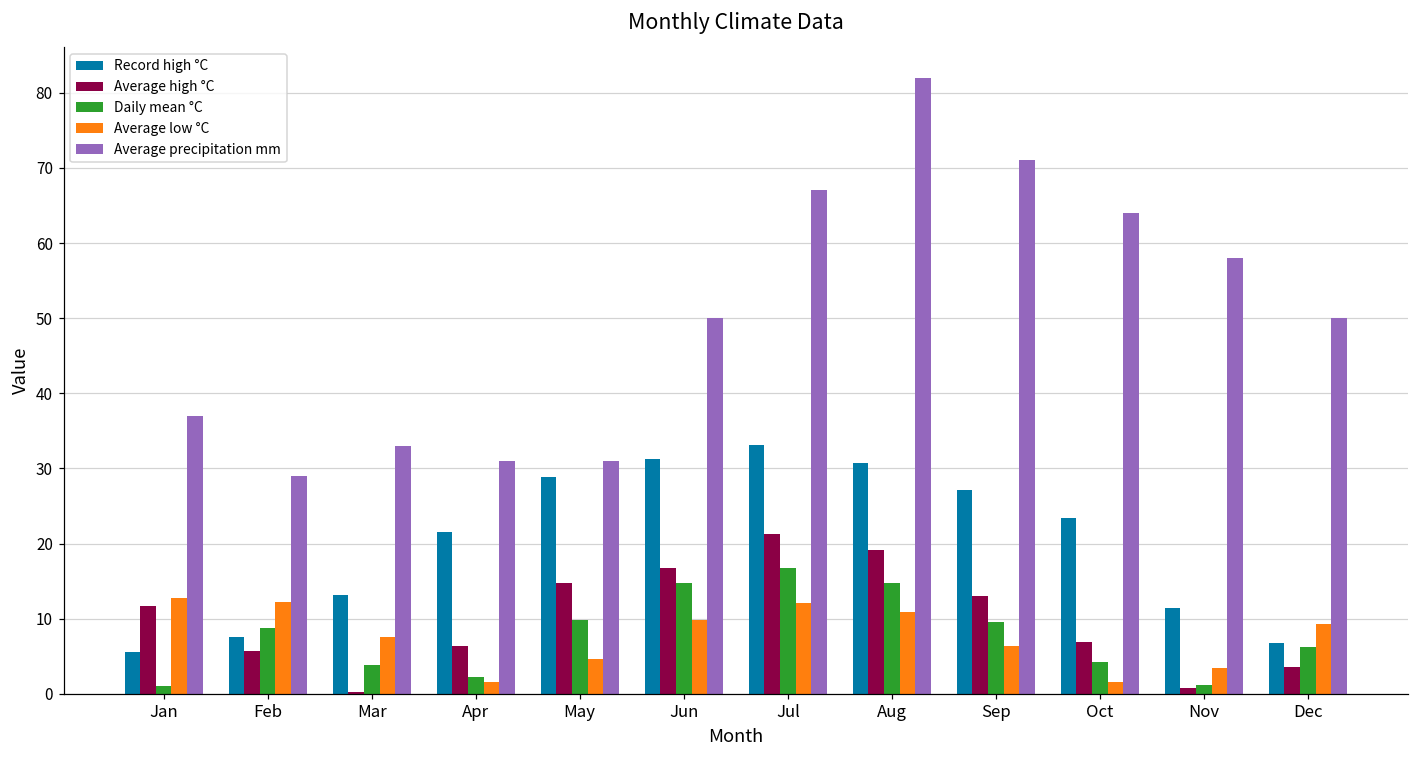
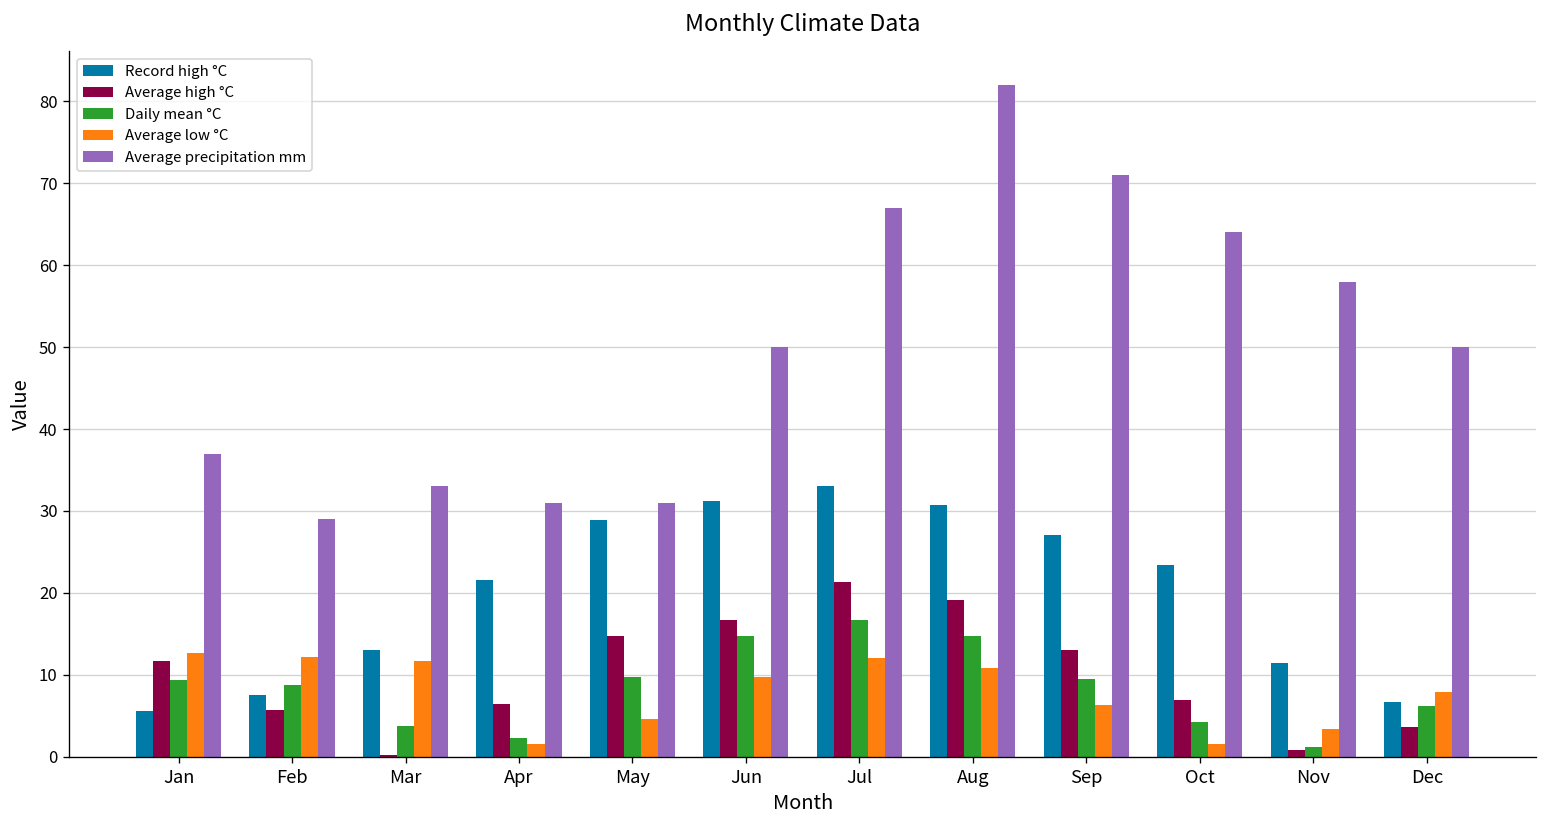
Daily mean °C, Jan: 1 -> 9
Average low °C, Mar: 8 -> 12
Average low °C, Dec: 9 -> 8
